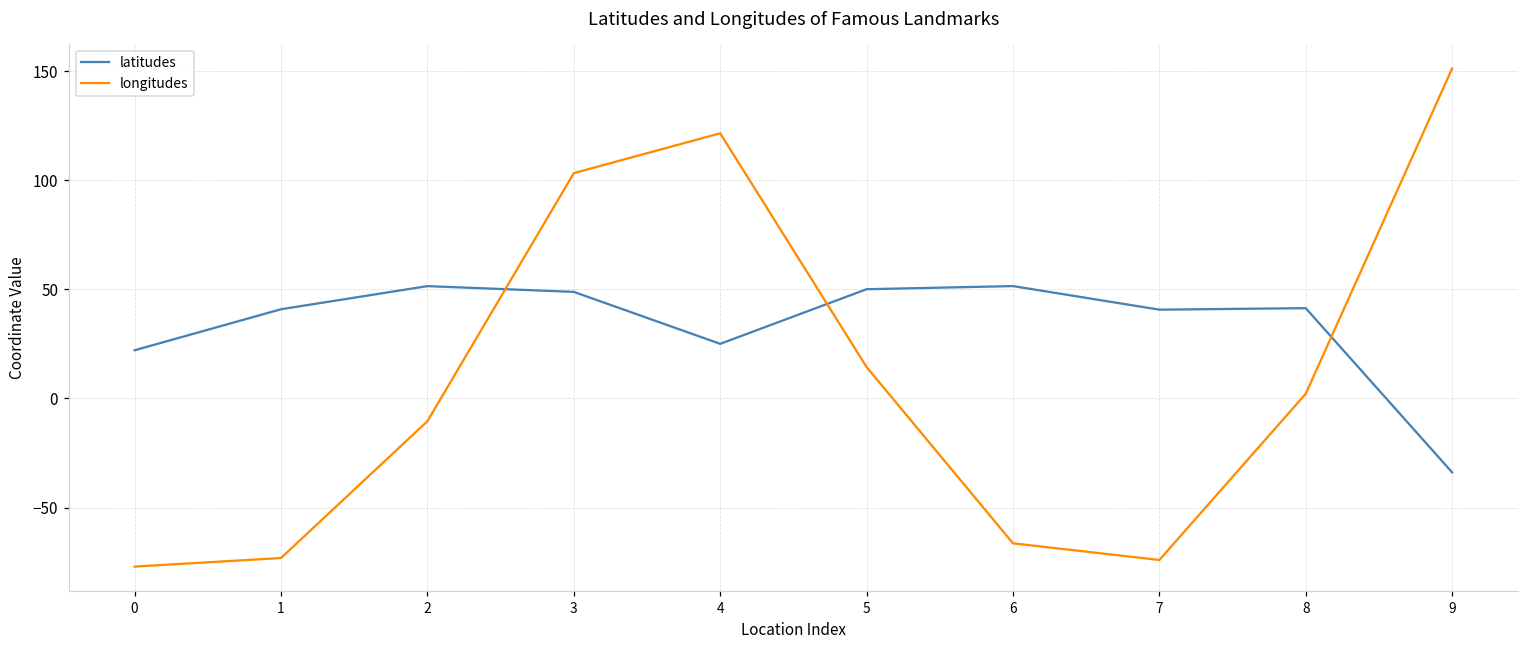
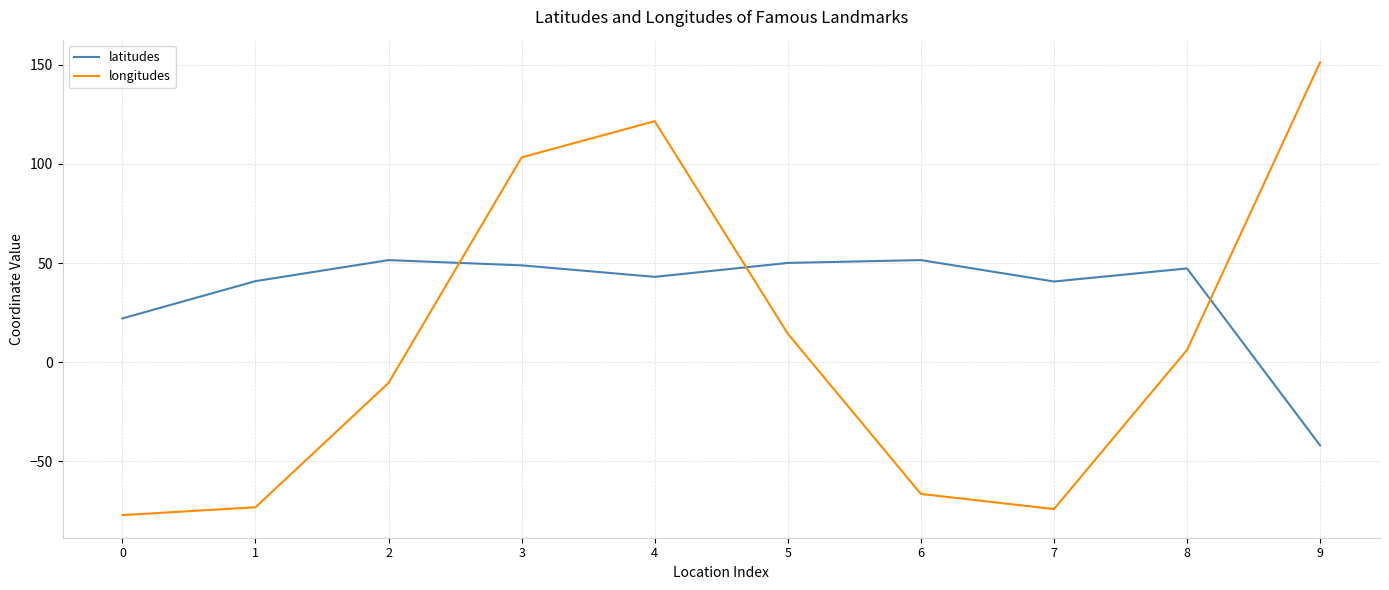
latitudes, 4: 25 -> 43
latitudes, 8: 41 -> 47
longitudes, 8: 2 -> 6
latitudes, 9: -34 -> -42
